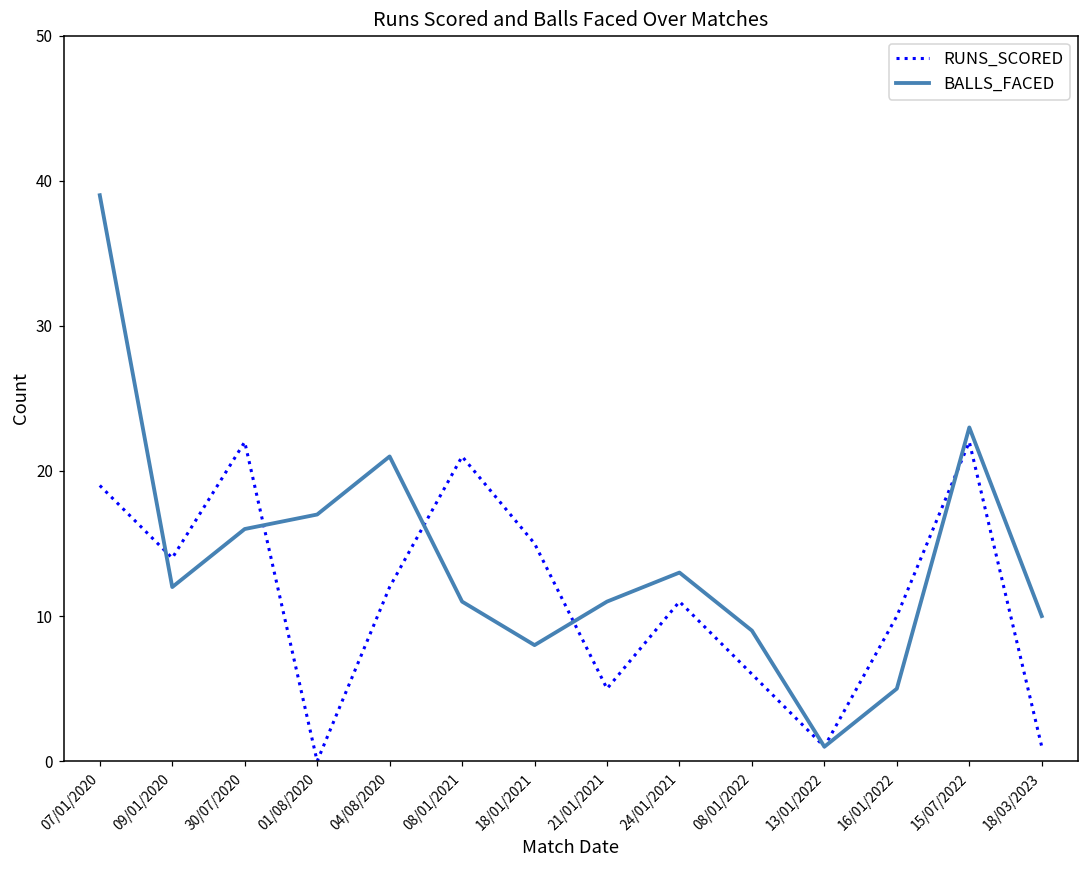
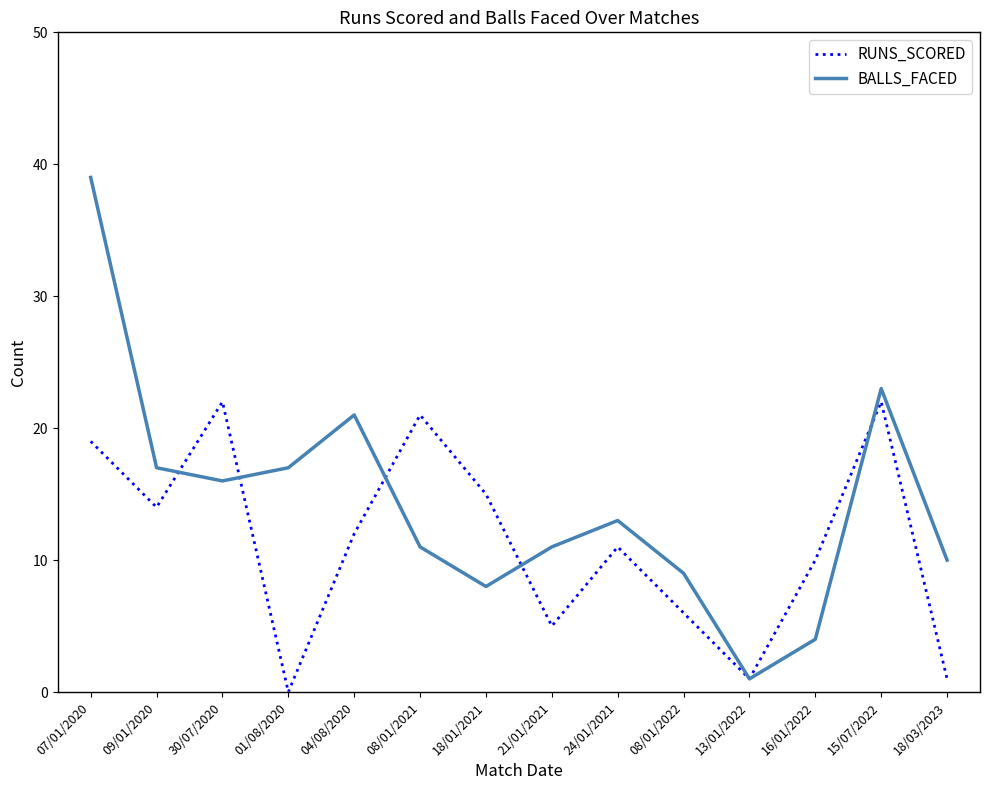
BALLS_FACED, 09/01/2020: 12 -> 17
BALLS_FACED, 16/01/2022: 5 -> 4
